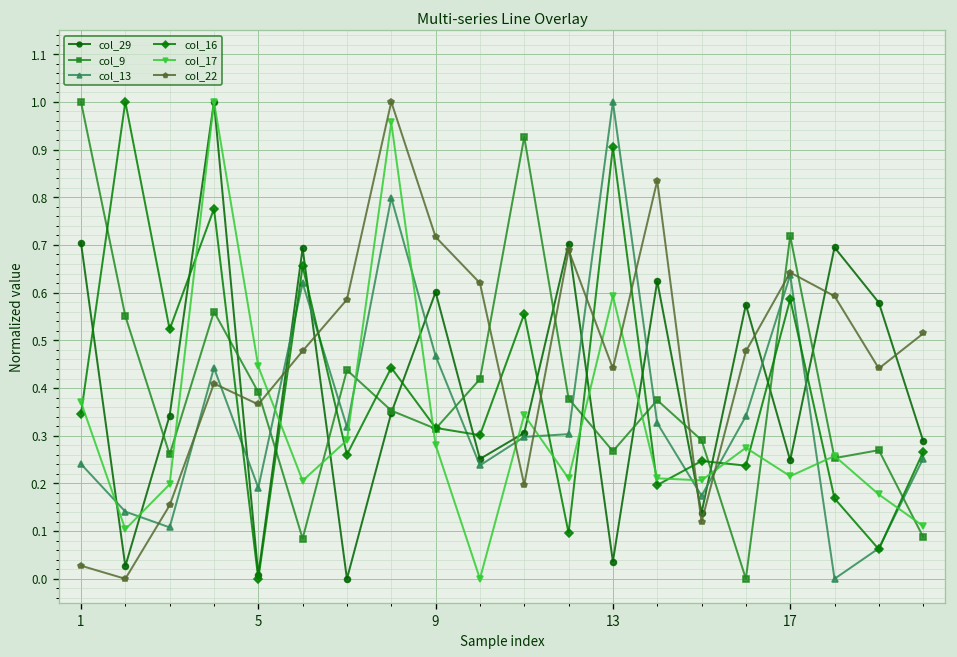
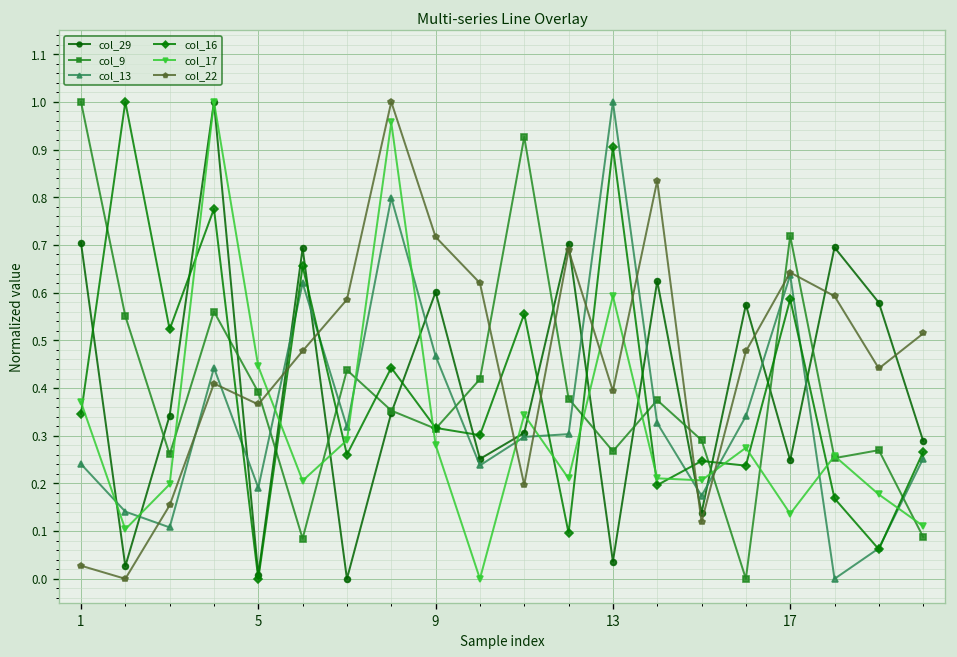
col_22, 13: 0.44 -> 0.39
col_17, 17: 0.22 -> 0.14
